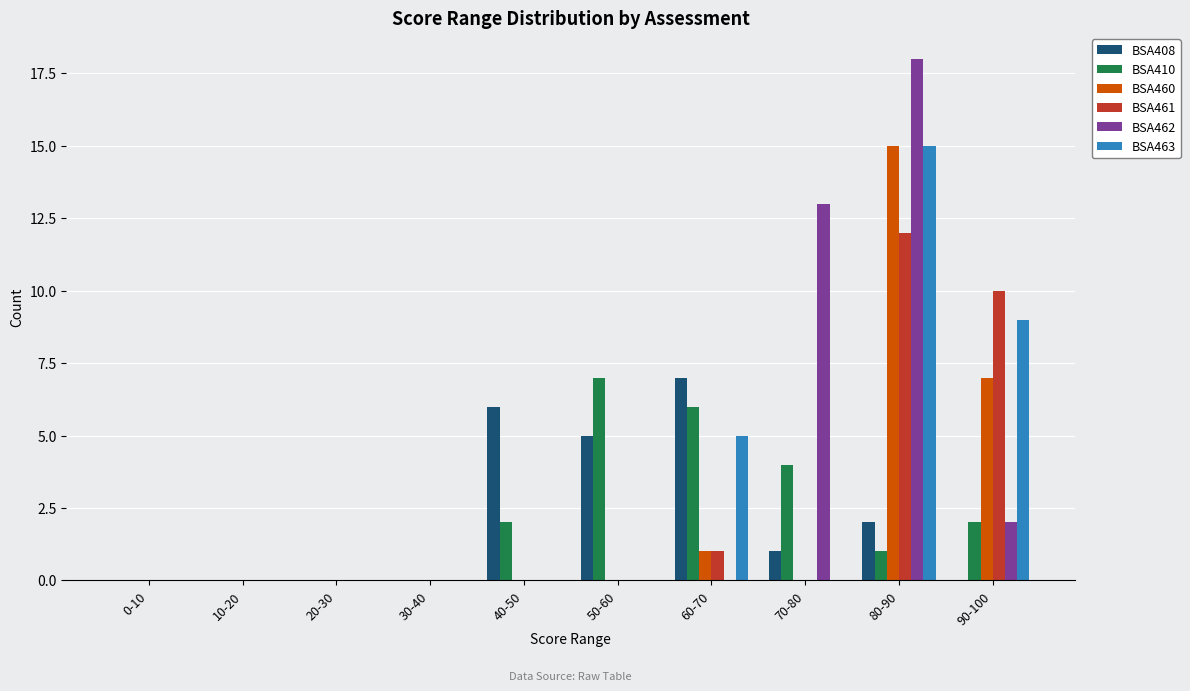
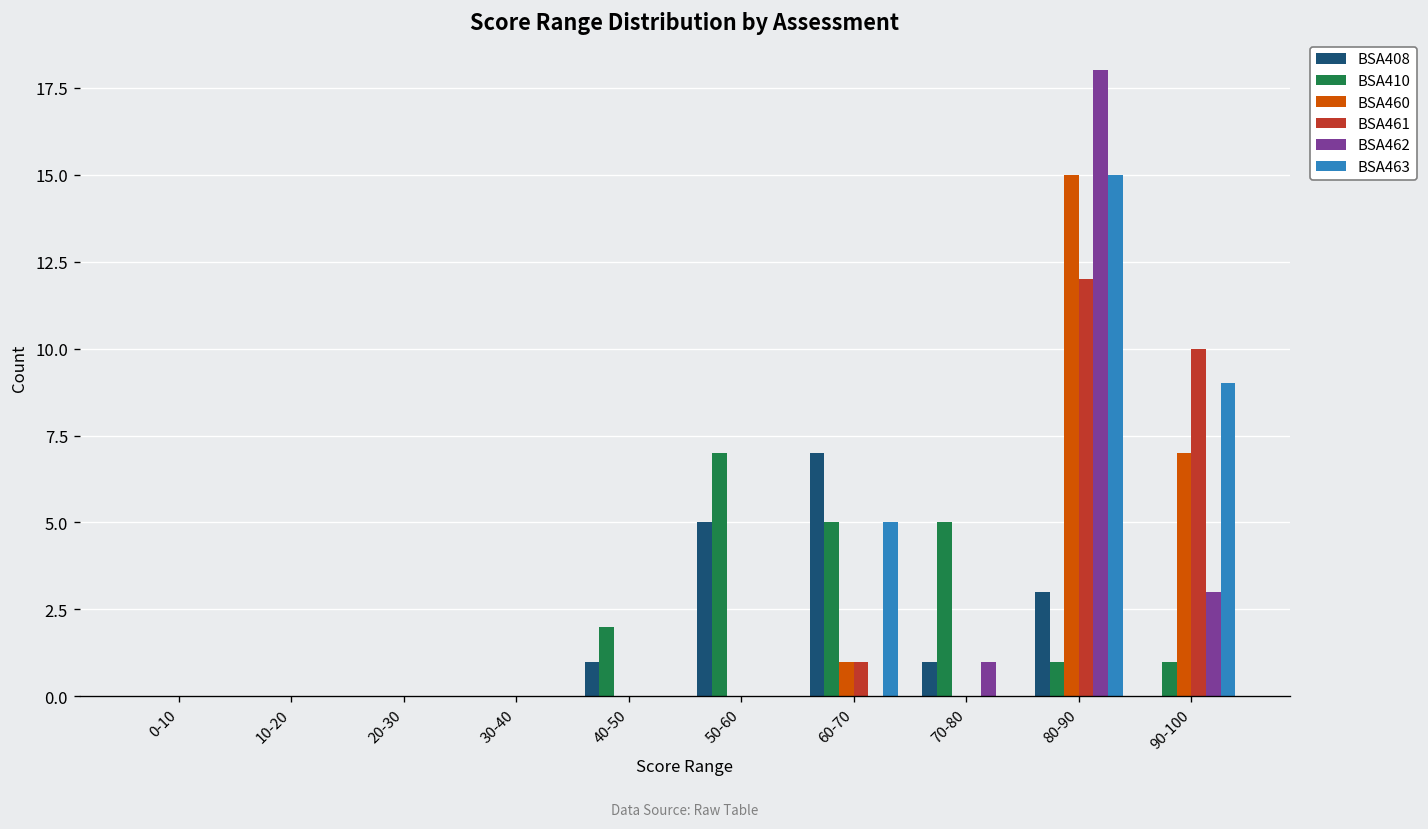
BSA408, 40-50: 6 -> 1
BSA410, 60-70: 6 -> 5
BSA410, 70-80: 4 -> 5
BSA462, 70-80: 13 -> 1
BSA408, 80-90: 2 -> 3
BSA410, 90-100: 2 -> 1
BSA462, 90-100: 2 -> 3
